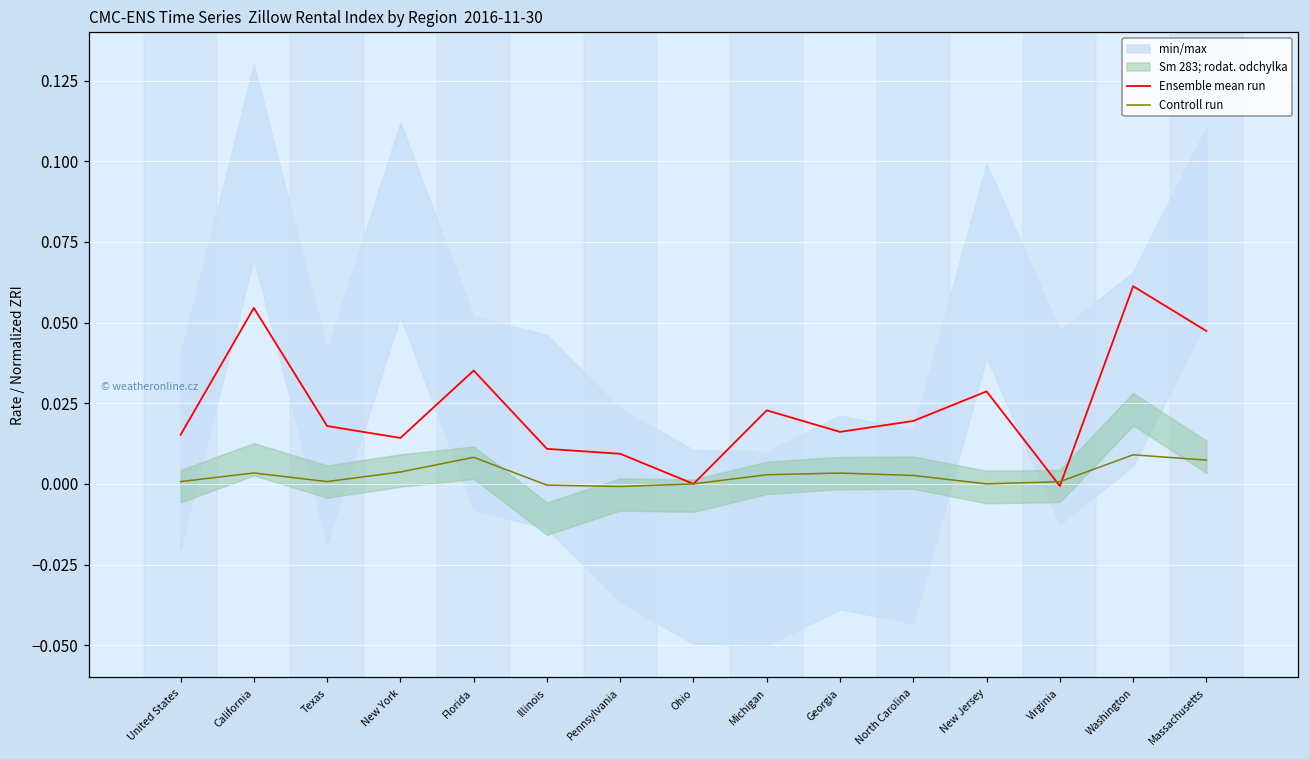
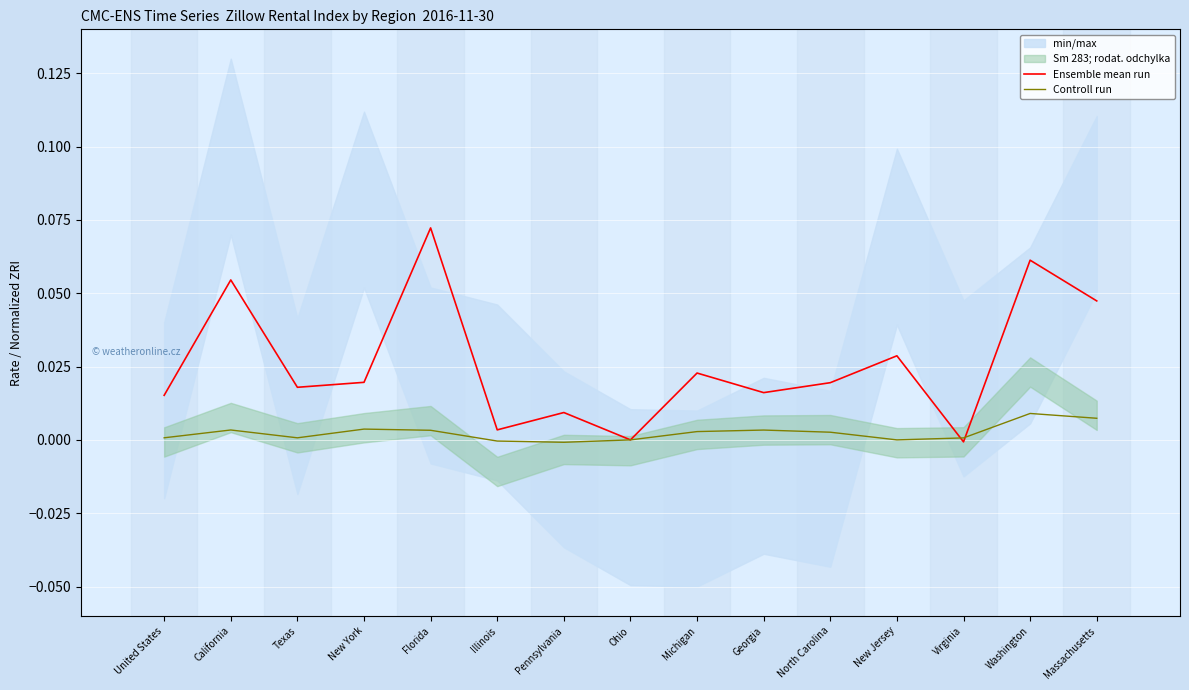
Ensemble mean run, New York: 0.014 -> 0.020
Ensemble mean run, Florida: 0.035 -> 0.072
Controll run, Florida: 0.008 -> 0.003
Ensemble mean run, Illinois: 0.011 -> 0.003
